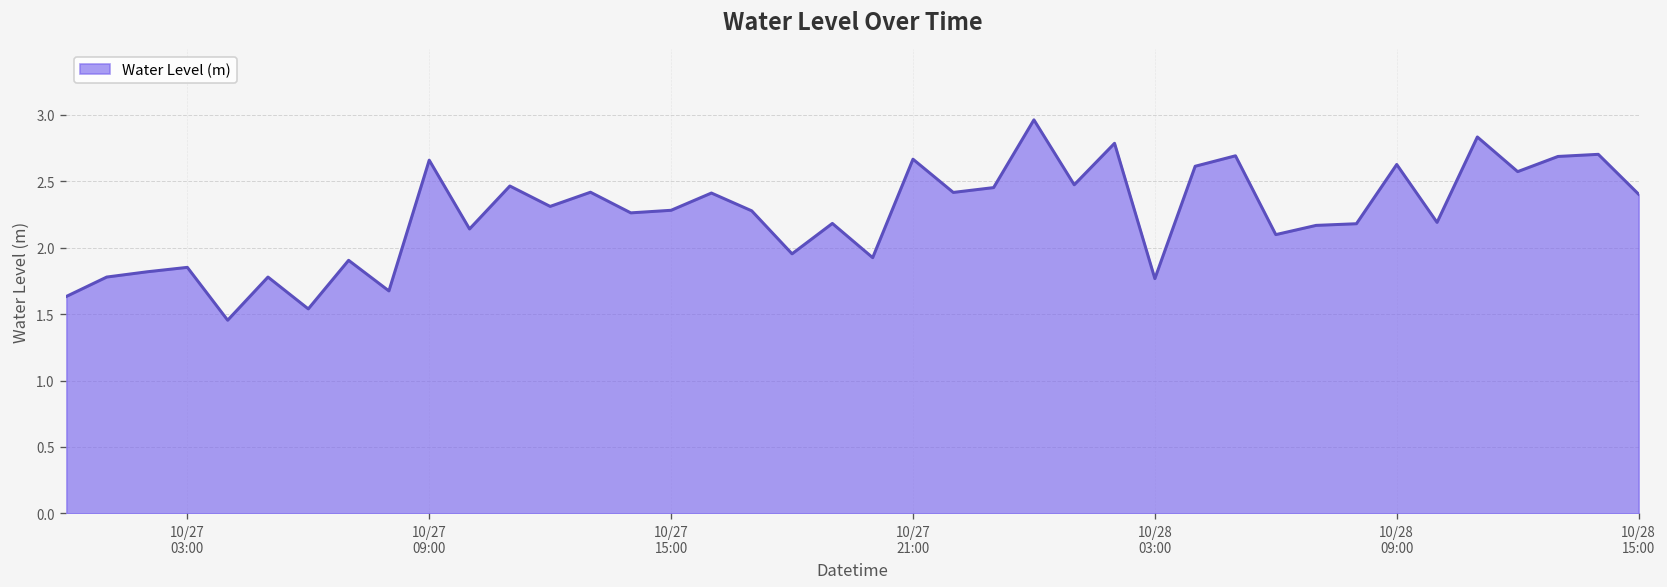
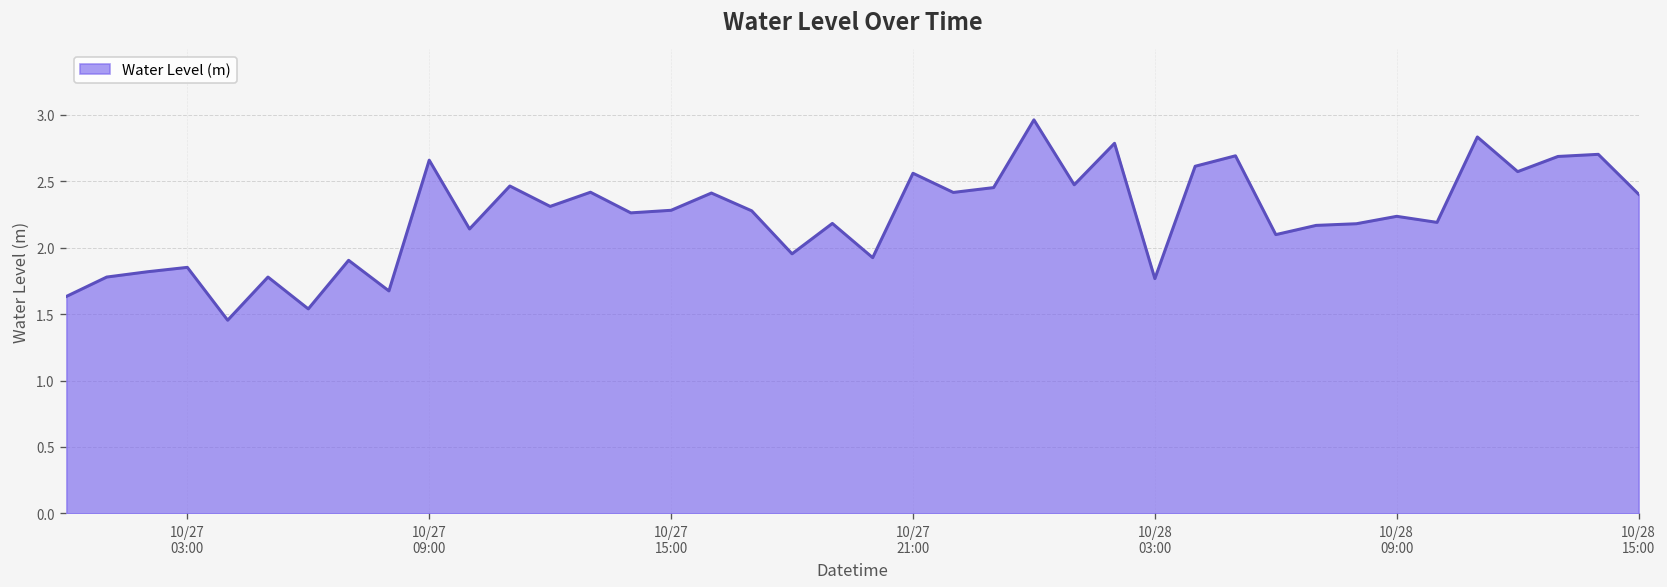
10/27 21:00: 2.67 -> 2.56
10/28 09:00: 2.63 -> 2.24
